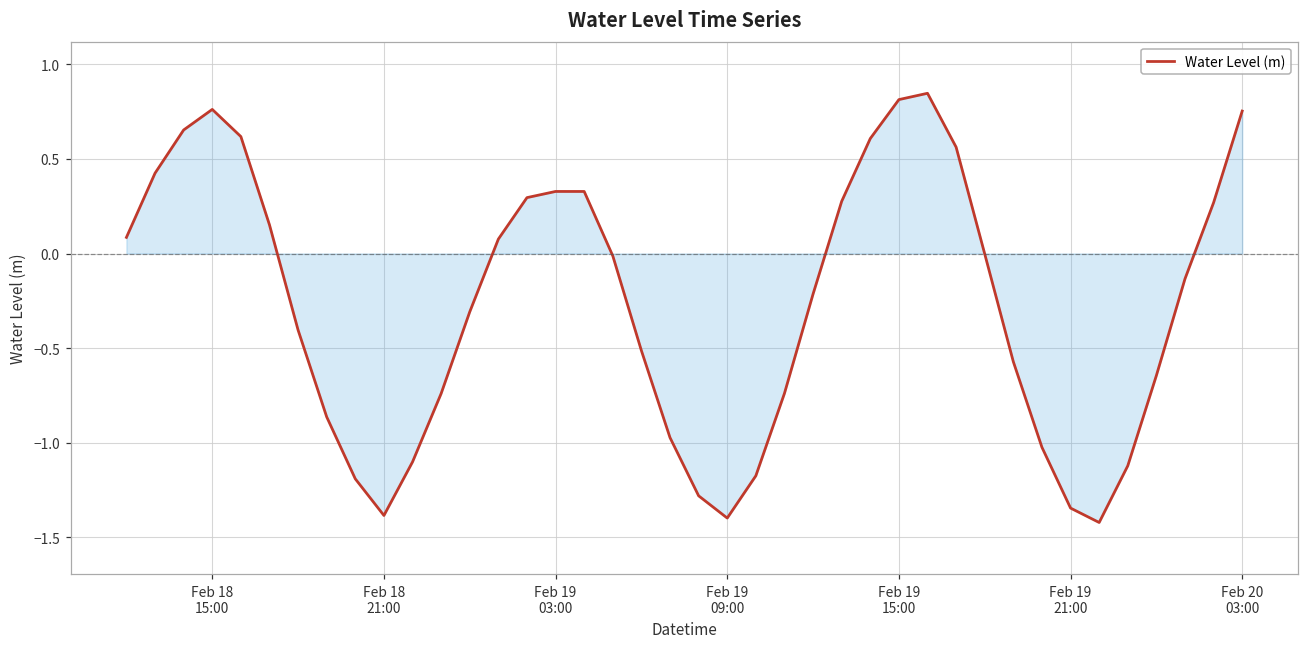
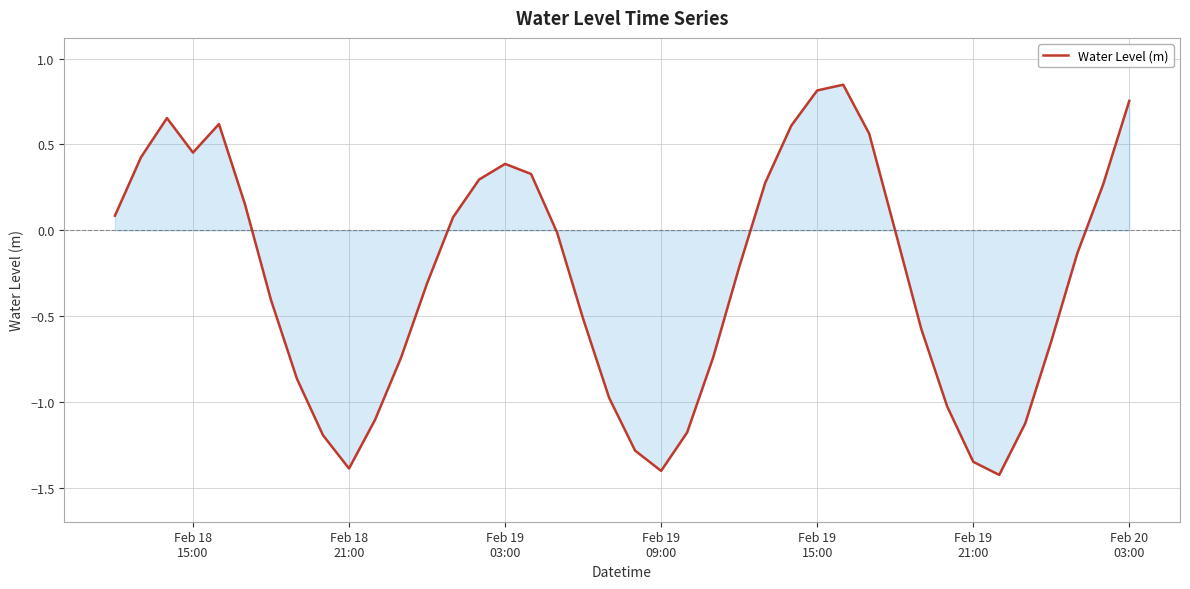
Water Level (m), Feb 18 15:00: 0.76 -> 0.45
Water Level (m), Feb 19 03:00: 0.33 -> 0.39
